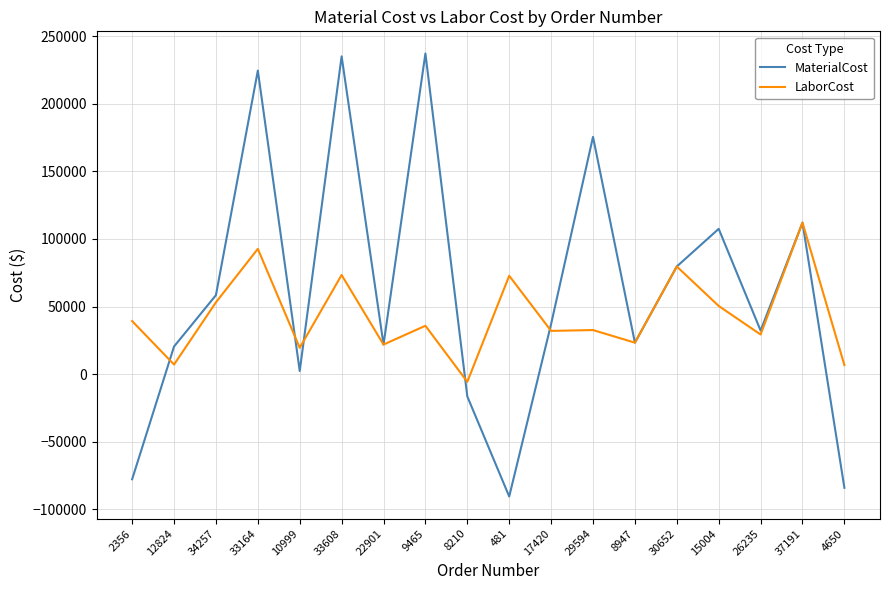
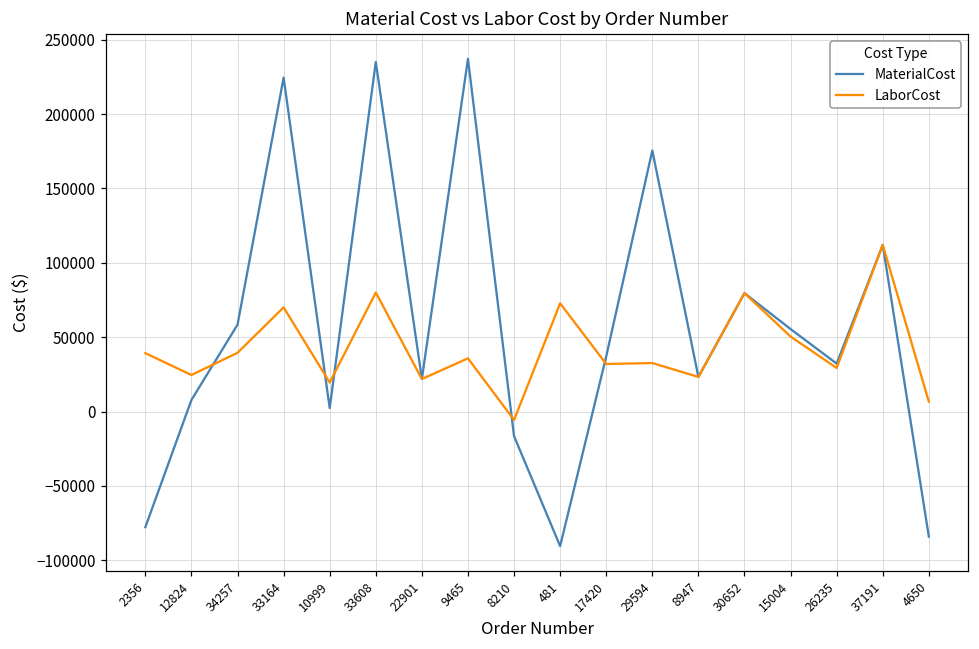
MaterialCost, 12824: 20000 -> 8000
LaborCost, 12824: 7000 -> 25000
LaborCost, 34257: 53000 -> 39000
LaborCost, 33164: 93000 -> 70000
LaborCost, 33608: 73000 -> 80000
MaterialCost, 15004: 107000 -> 55000
